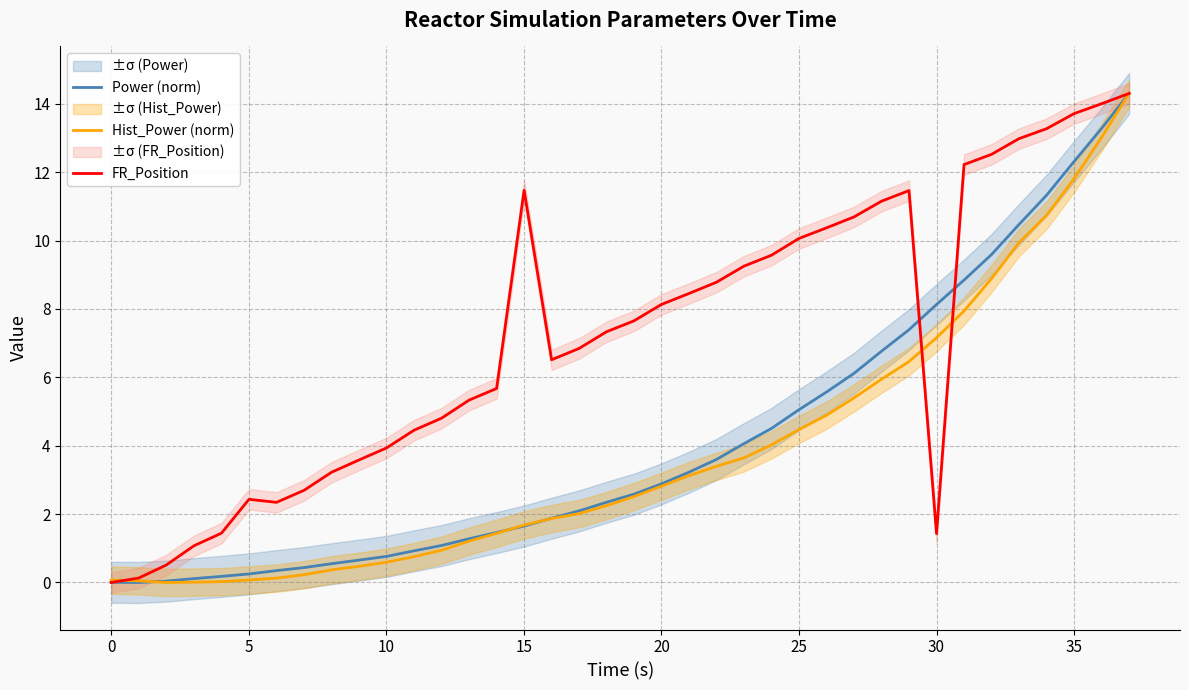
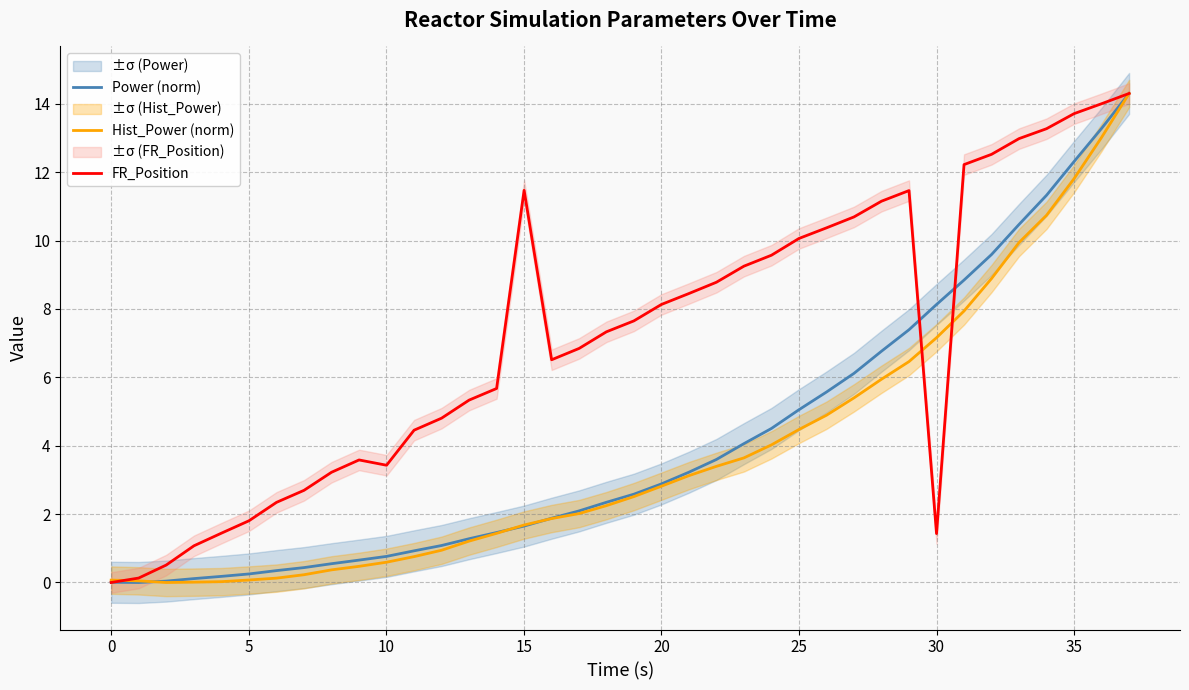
FR_Position, 5: 2.4 -> 1.8
FR_Position, 10: 3.9 -> 3.4
